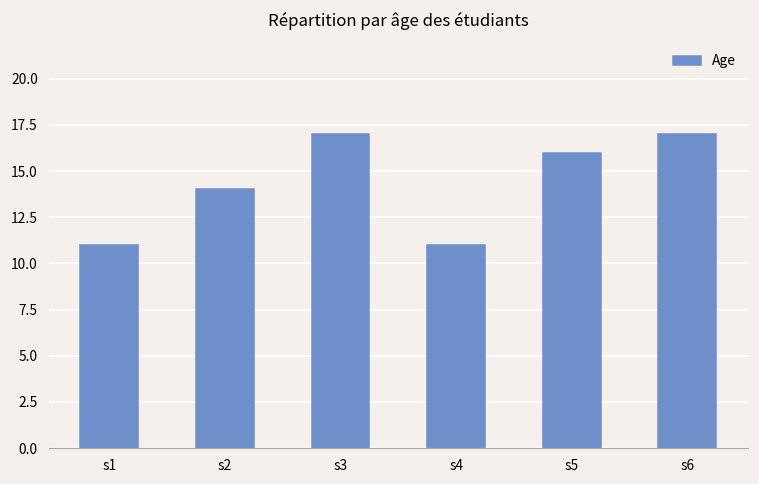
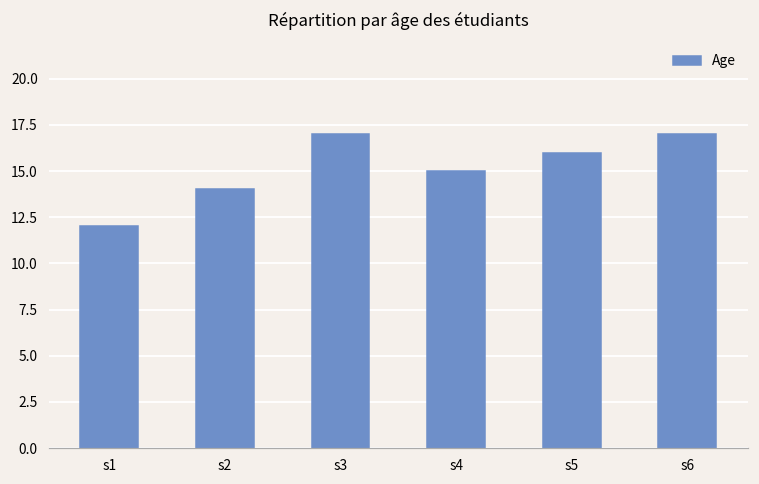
s1: 11 -> 12
s4: 11 -> 15
